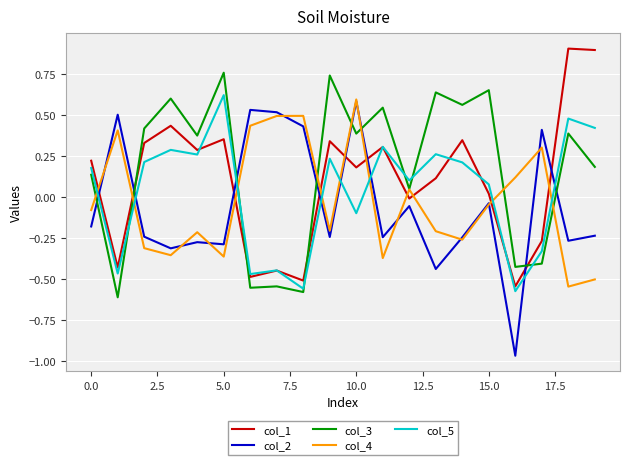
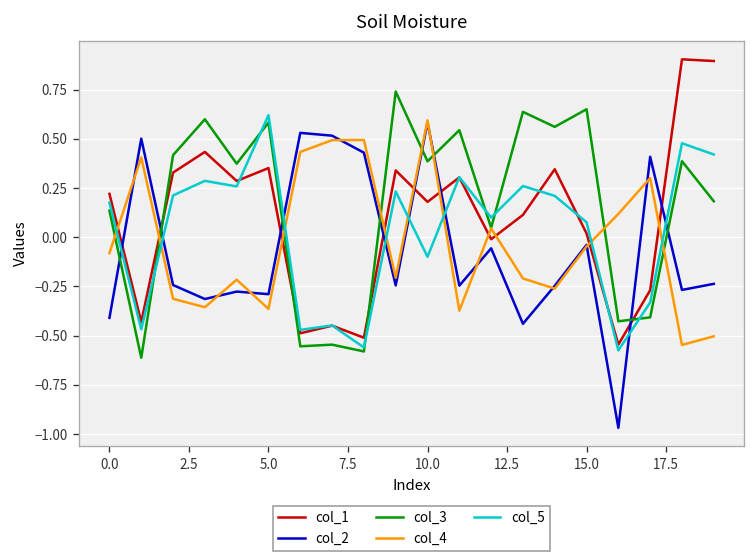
col_2, 0.0: -0.18 -> -0.41
col_3, 5.0: 0.76 -> 0.58
